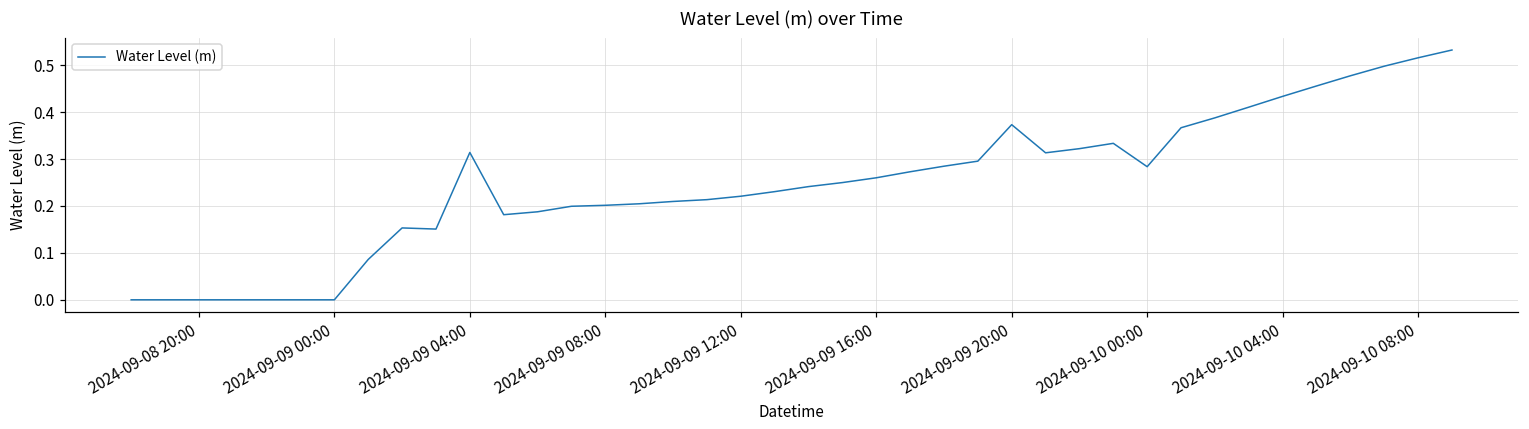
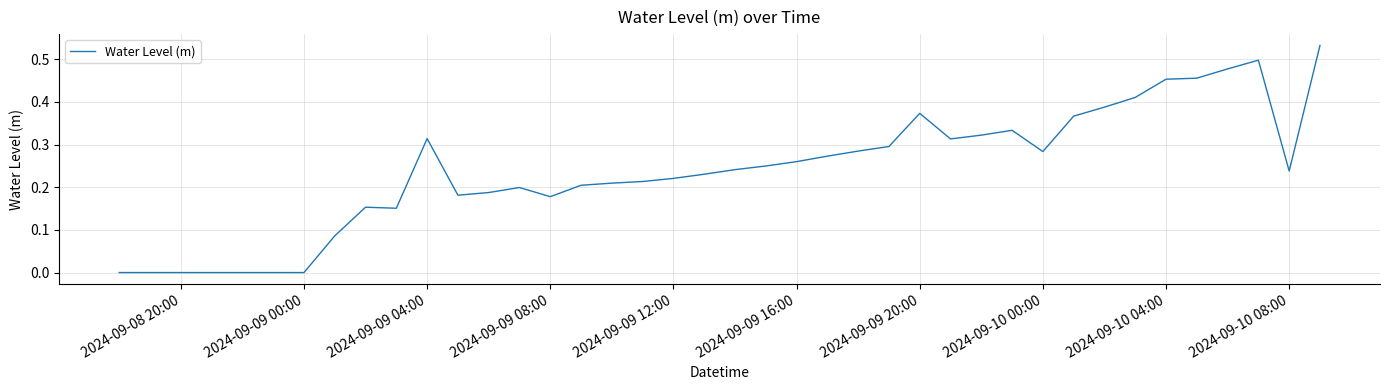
2024-09-09 08:00: 0.20 -> 0.18
2024-09-10 04:00: 0.43 -> 0.45
2024-09-10 08:00: 0.52 -> 0.24
